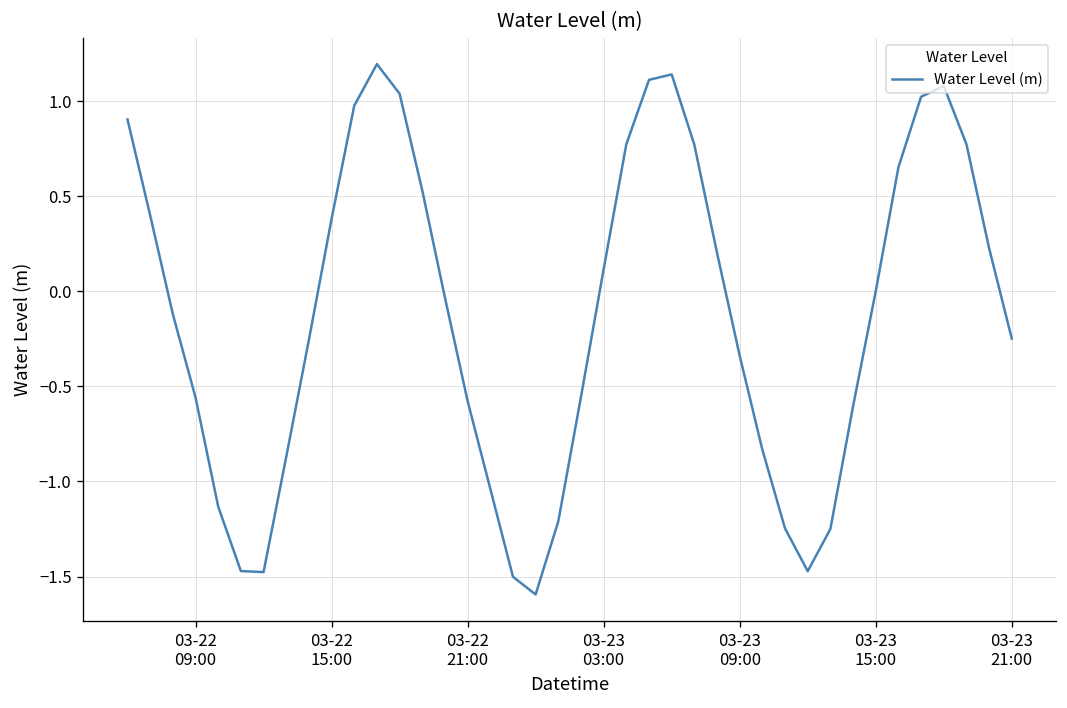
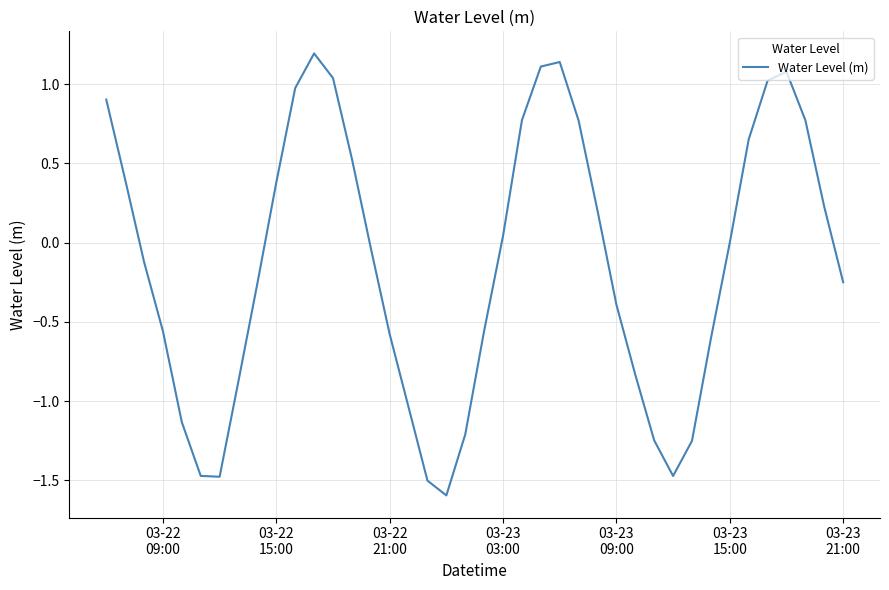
03-23 03:00: 0.12 -> 0.04
03-23 09:00: -0.34 -> -0.39
